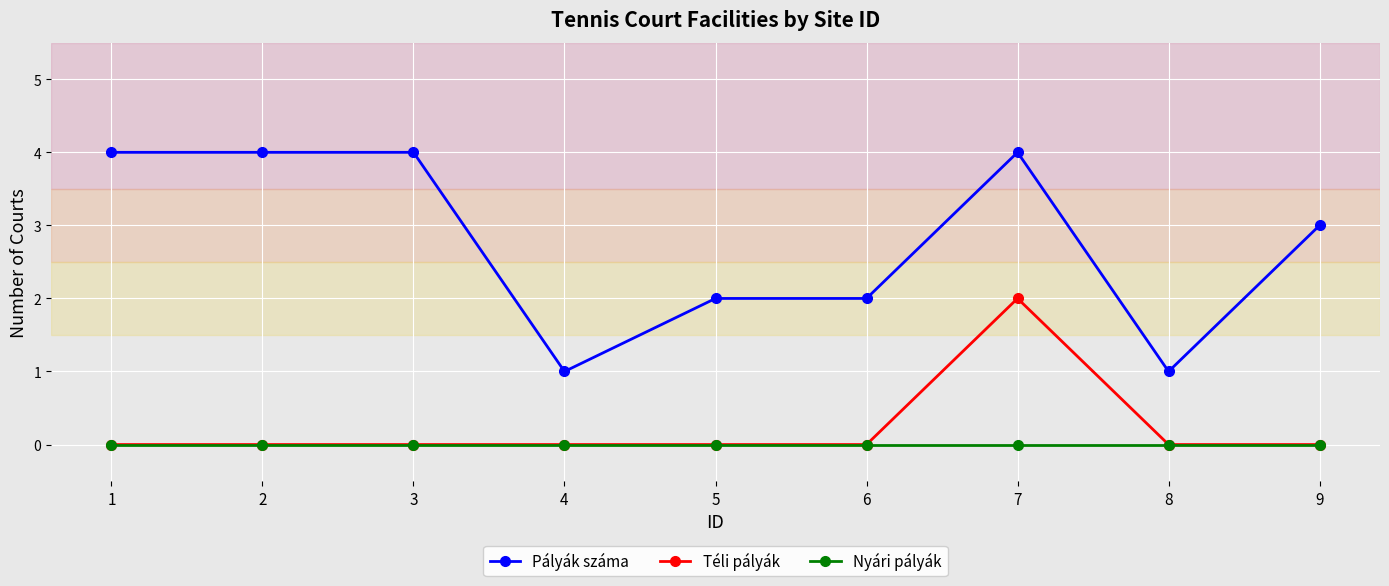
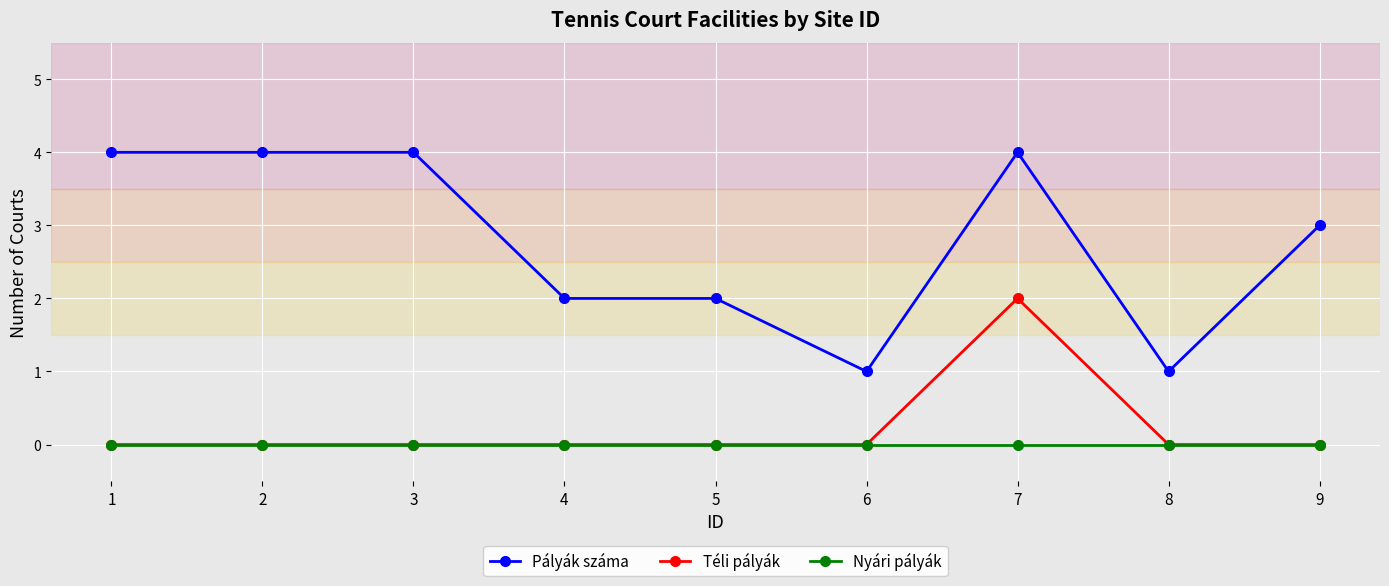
Pályák száma, 4: 1 -> 2
Pályák száma, 6: 2 -> 1
